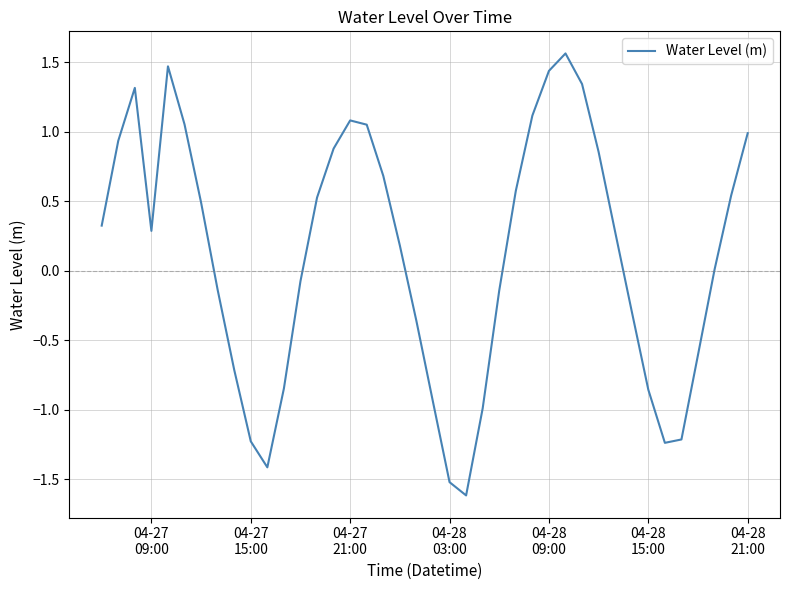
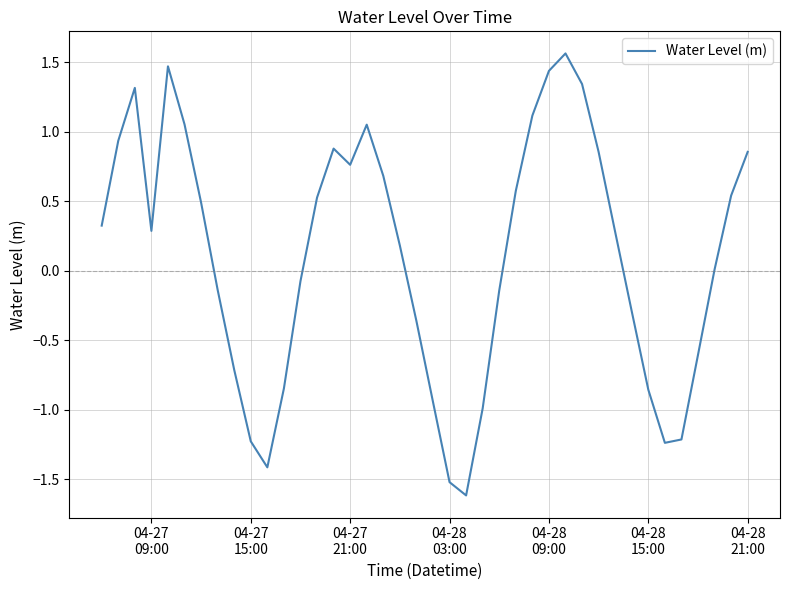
04-27 21:00: 1.08 -> 0.76
04-28 21:00: 0.99 -> 0.85
